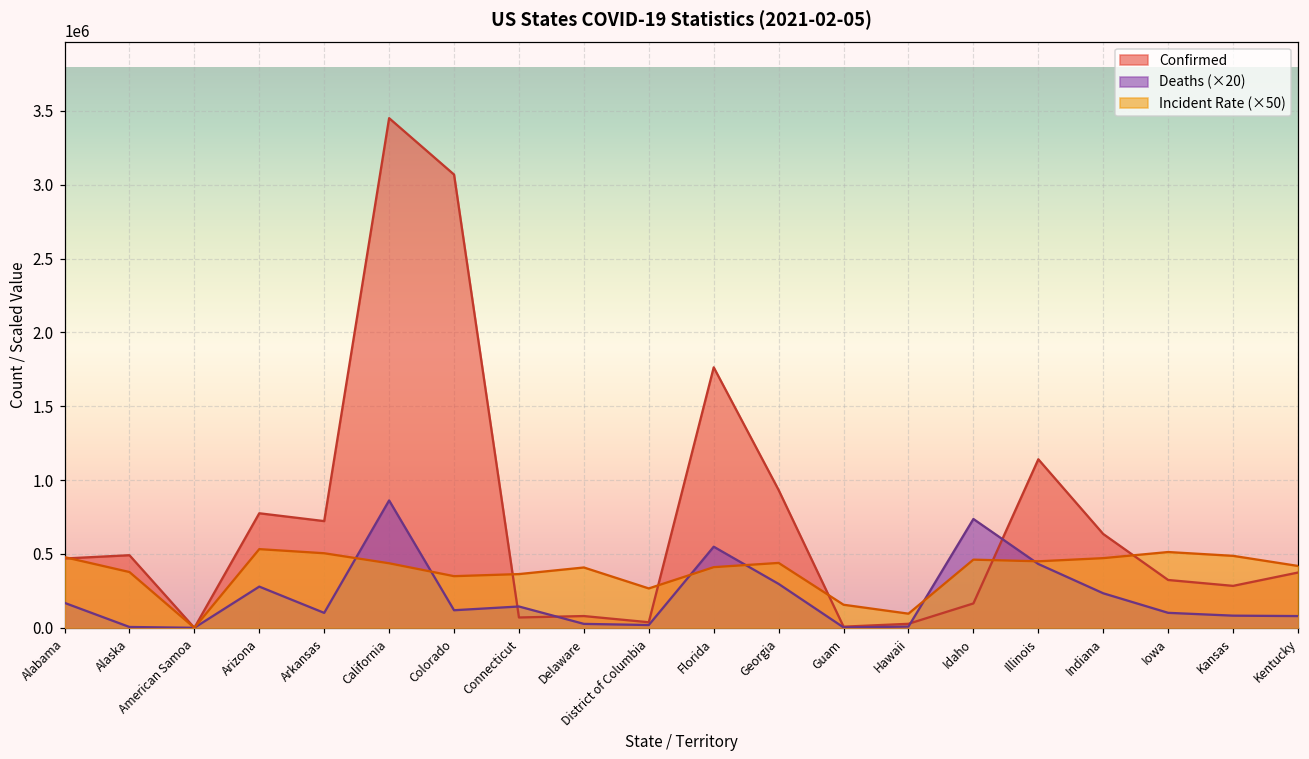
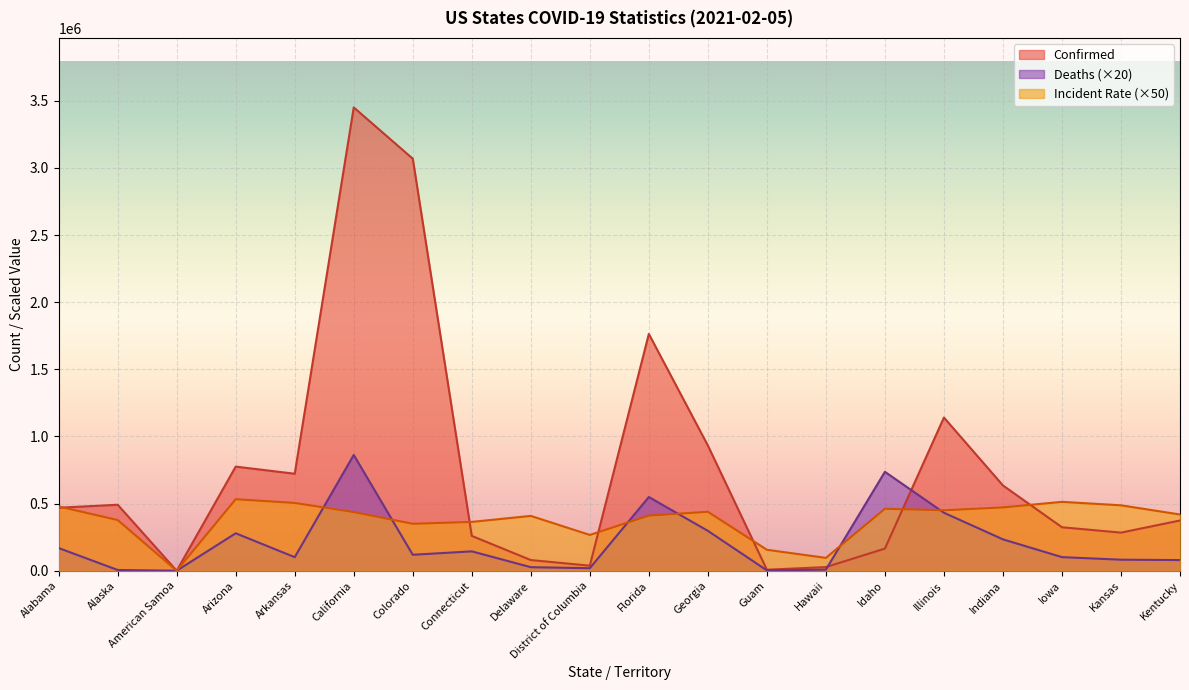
Confirmed, Connecticut: 70000 -> 260000
